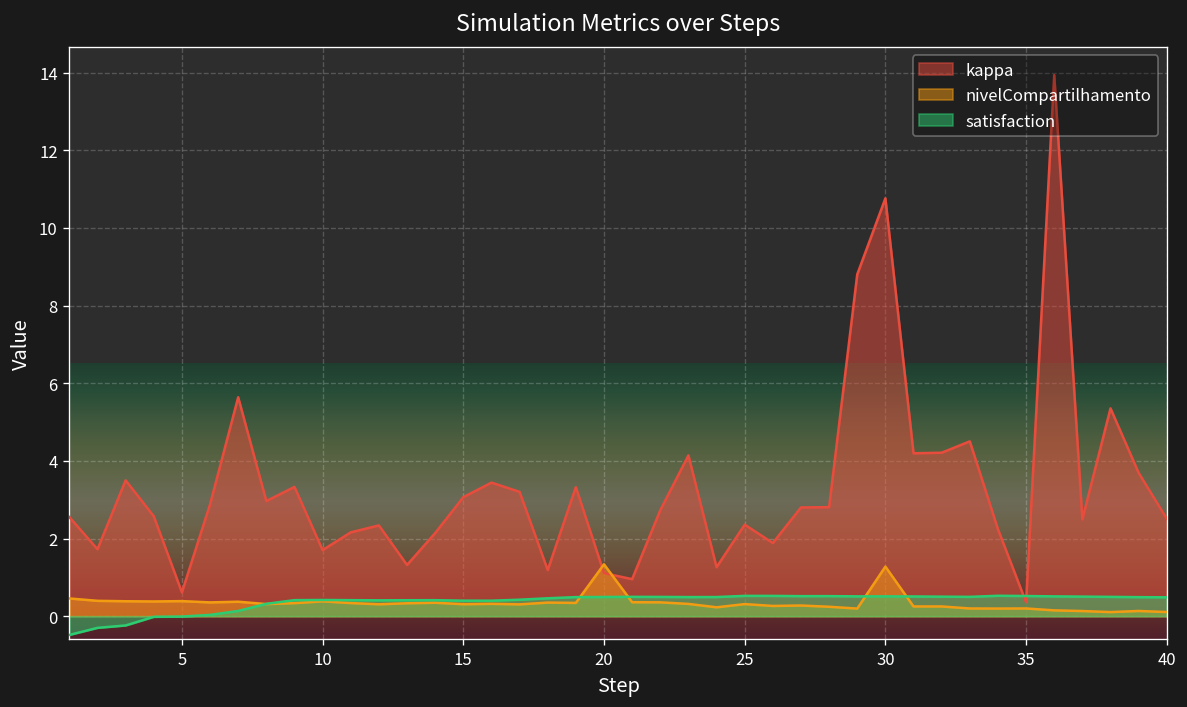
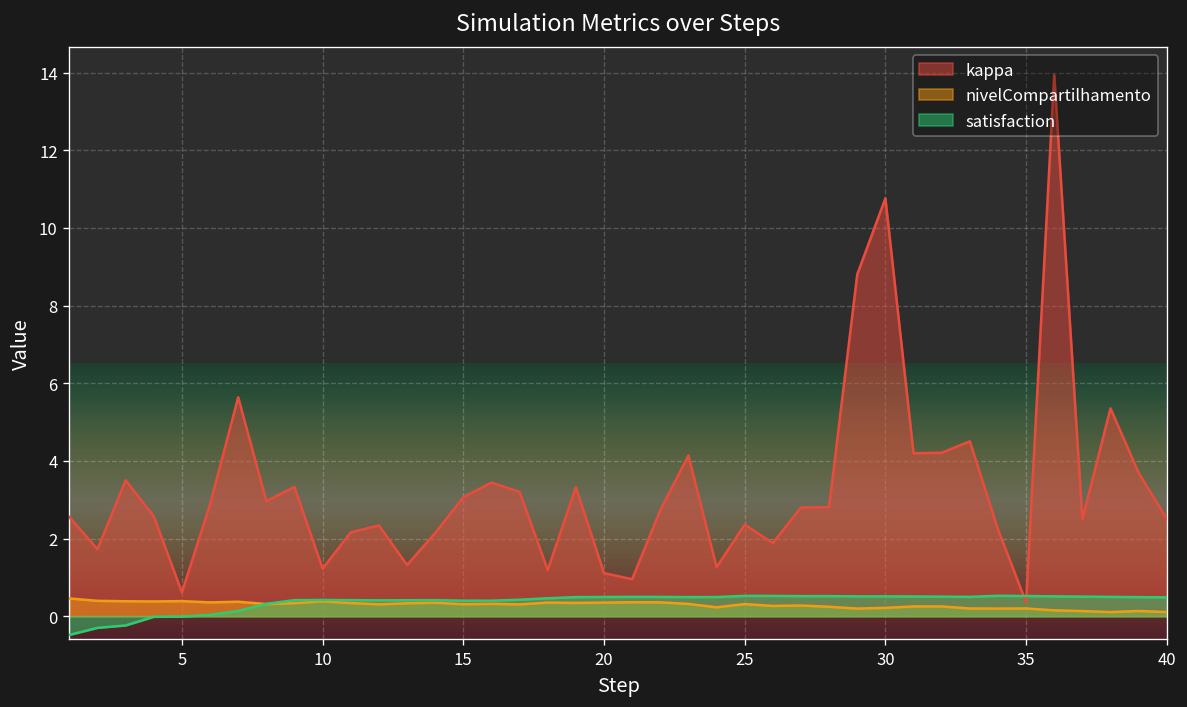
kappa, 10: 1.7 -> 1.2
nivelCompartilhamento, 20: 1.3 -> 0.3
nivelCompartilhamento, 30: 1.3 -> 0.2
